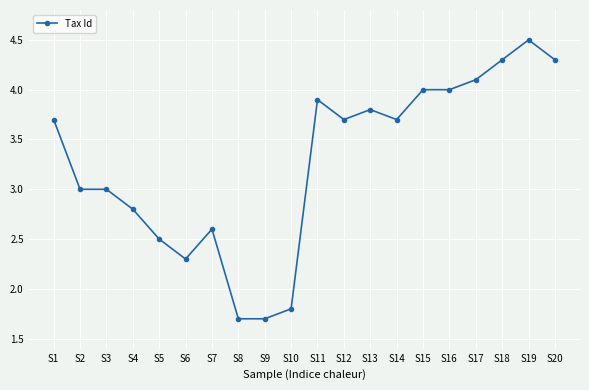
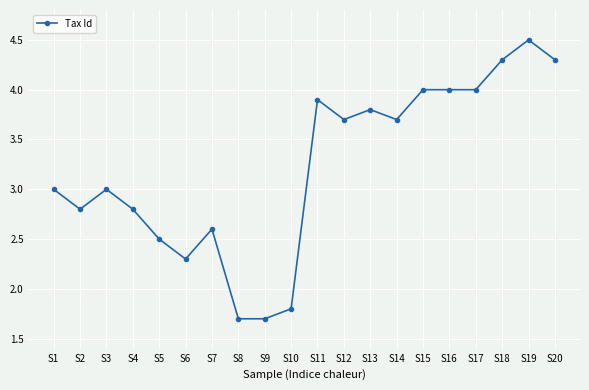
S1: 3.7 -> 3.0
S2: 3.0 -> 2.8
S17: 4.1 -> 4.0
